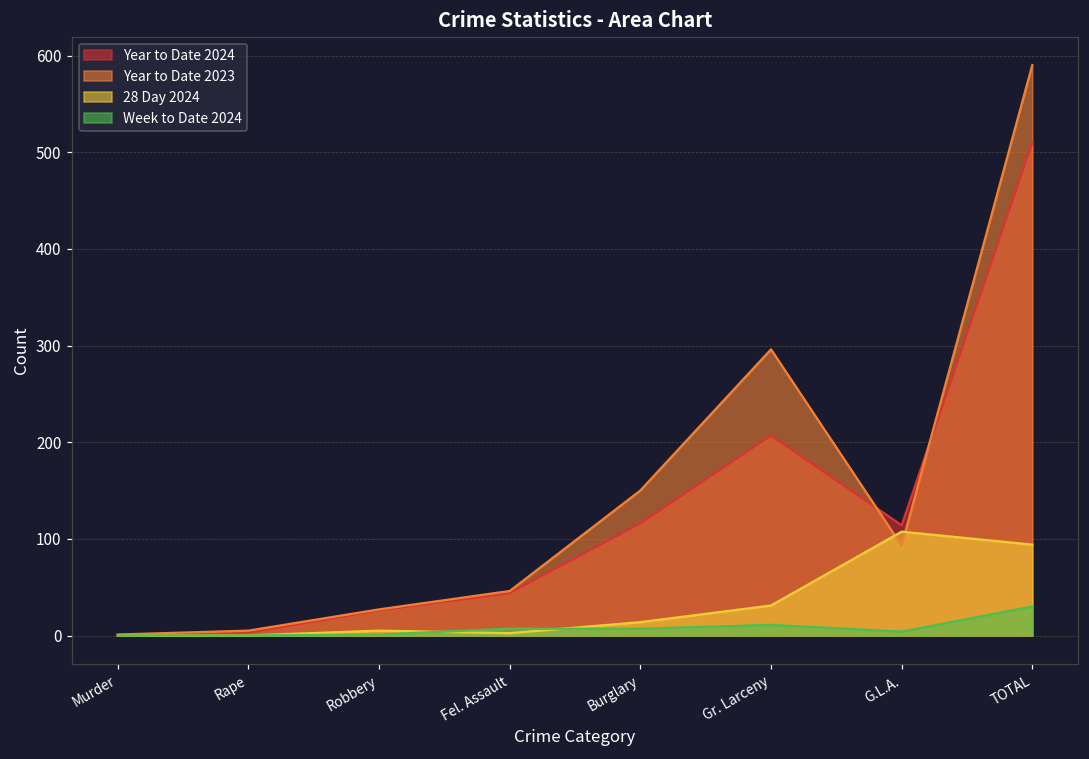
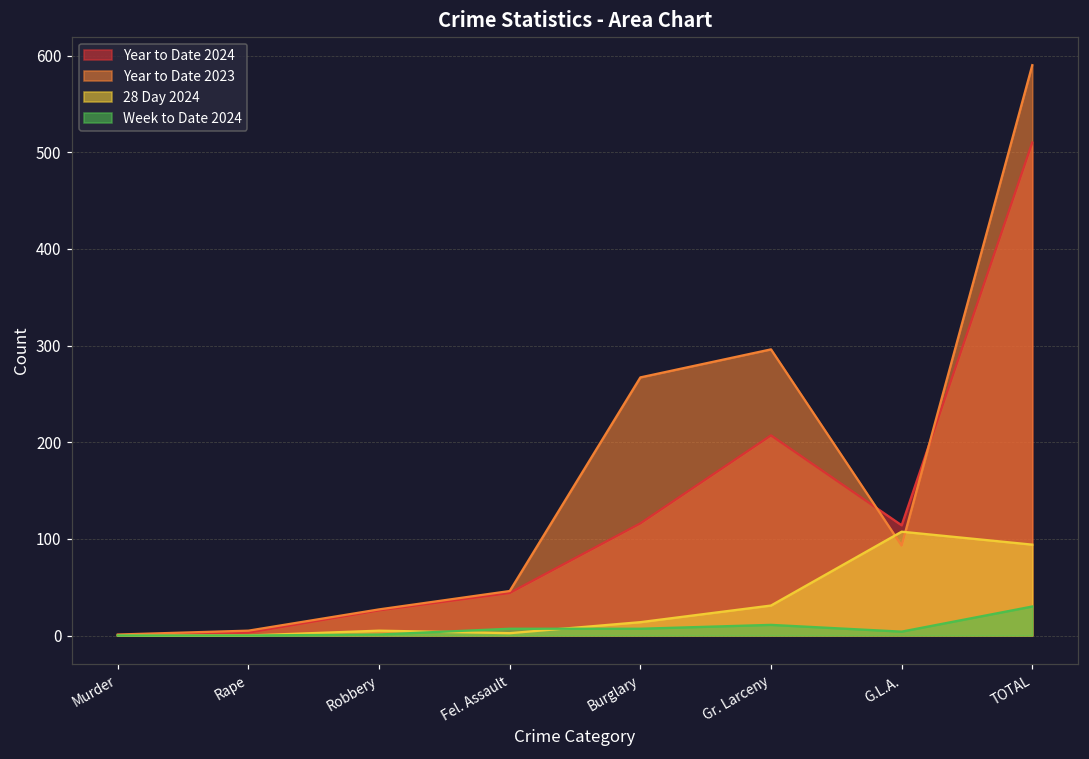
Year to Date 2023, Burglary: 150 -> 270
